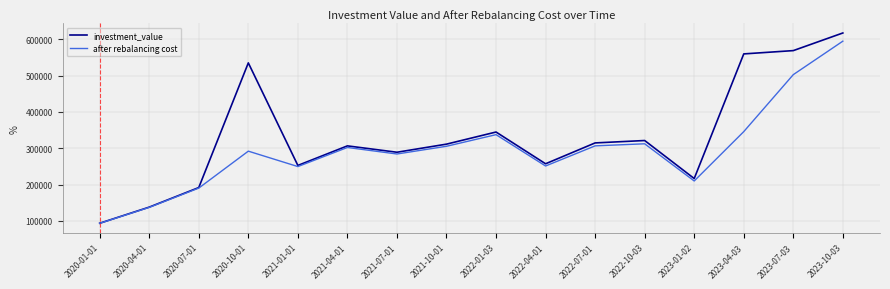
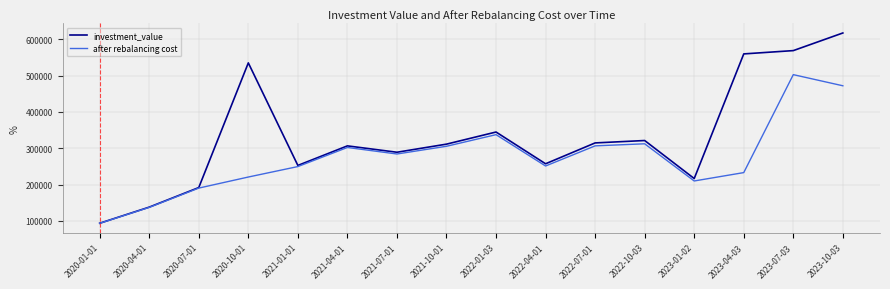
after rebalancing cost, 2020-10-01: 290000 -> 220000
after rebalancing cost, 2023-04-03: 350000 -> 230000
after rebalancing cost, 2023-10-03: 590000 -> 470000
